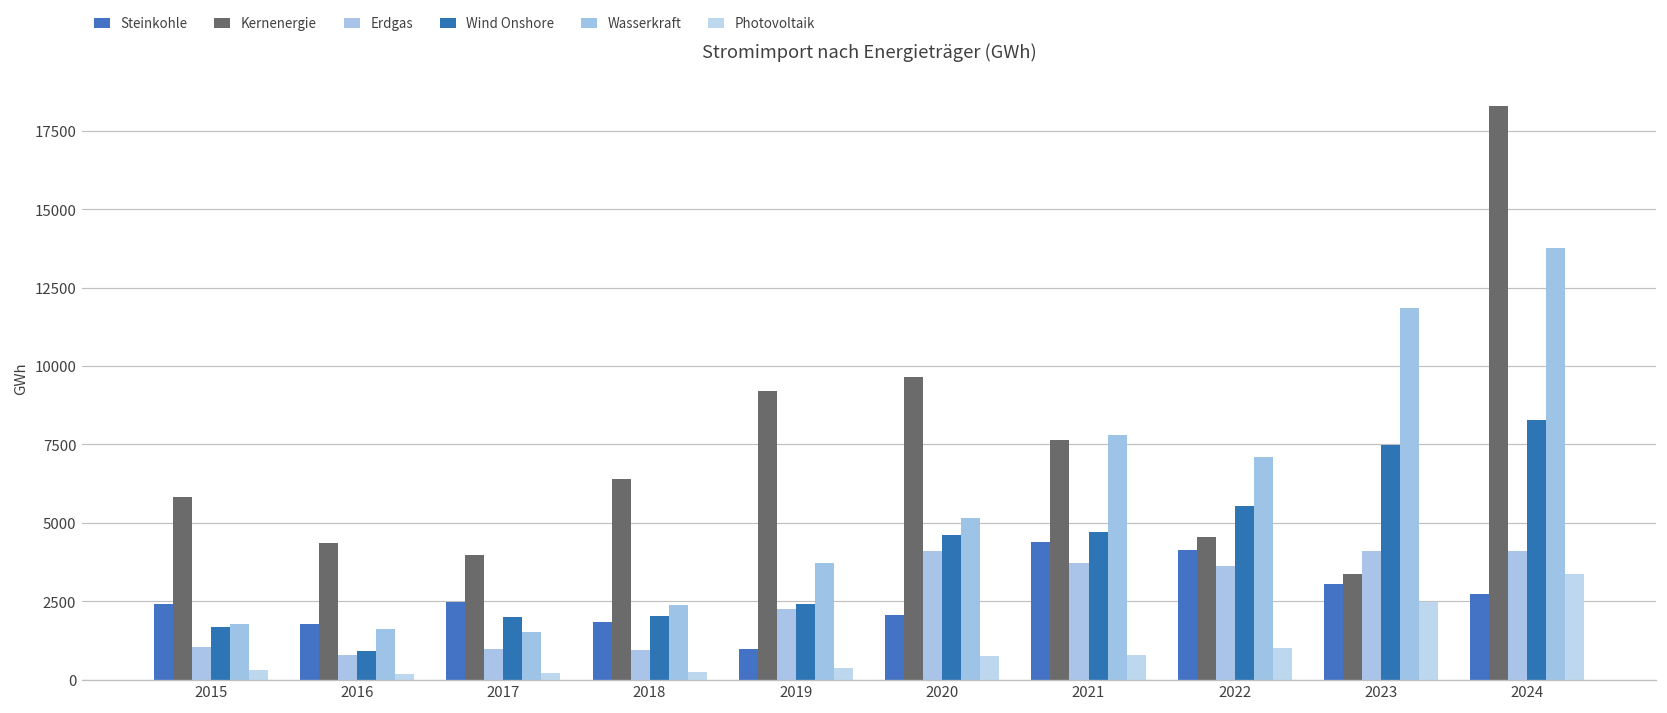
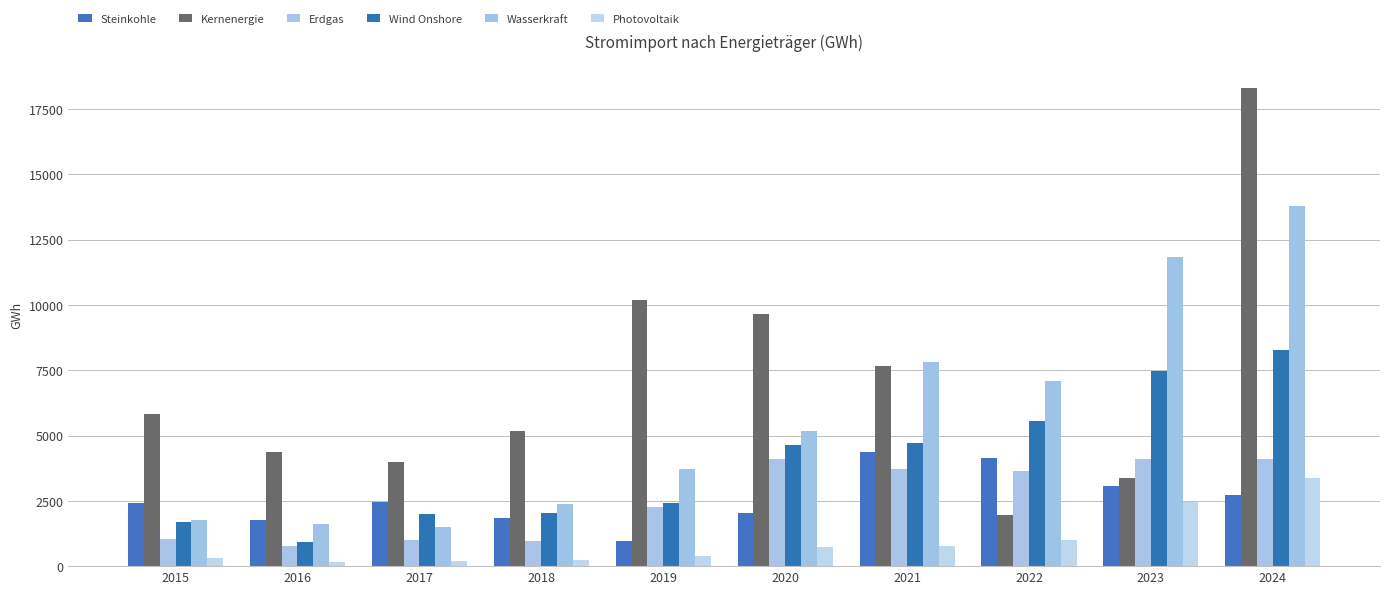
Kernenergie, 2018: 6400 -> 5200
Kernenergie, 2019: 9200 -> 10200
Kernenergie, 2022: 4500 -> 2000
